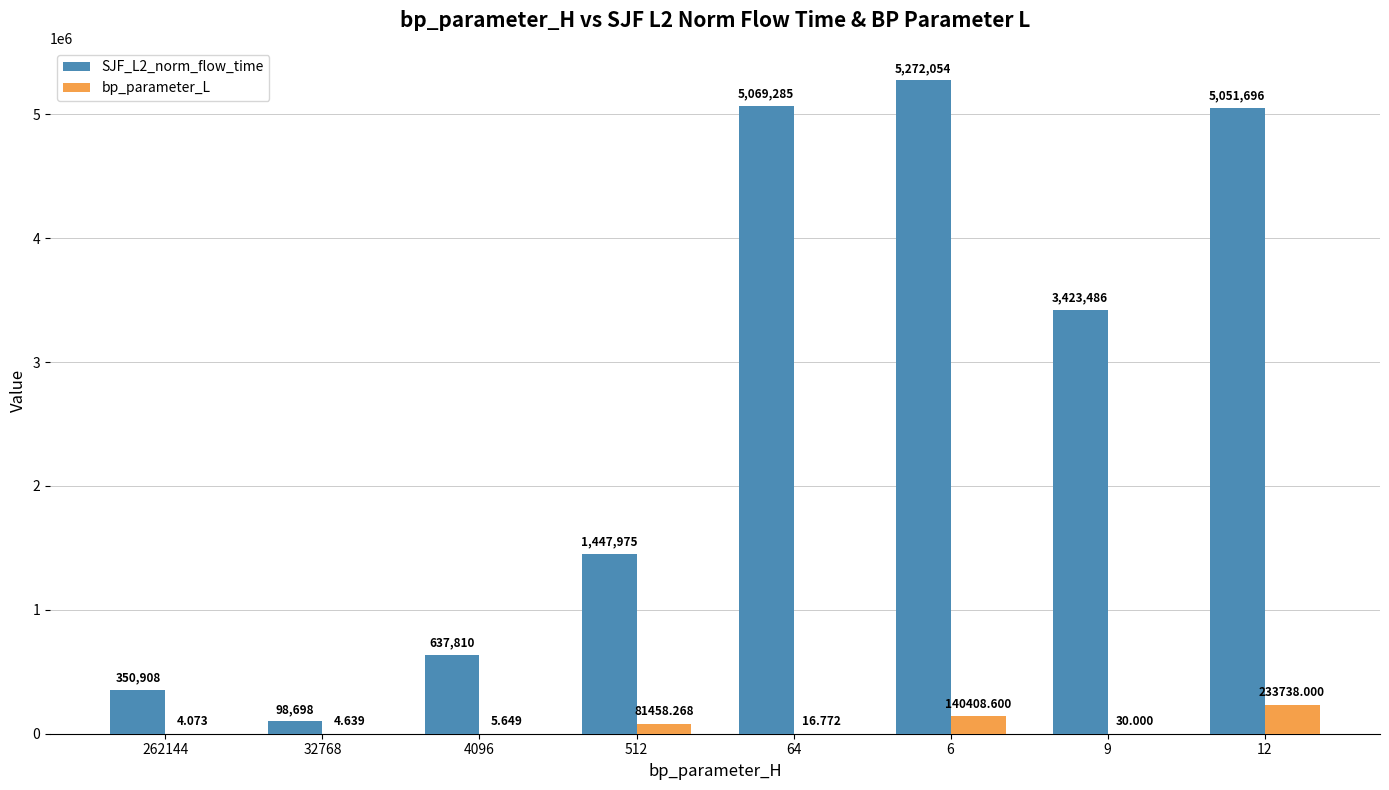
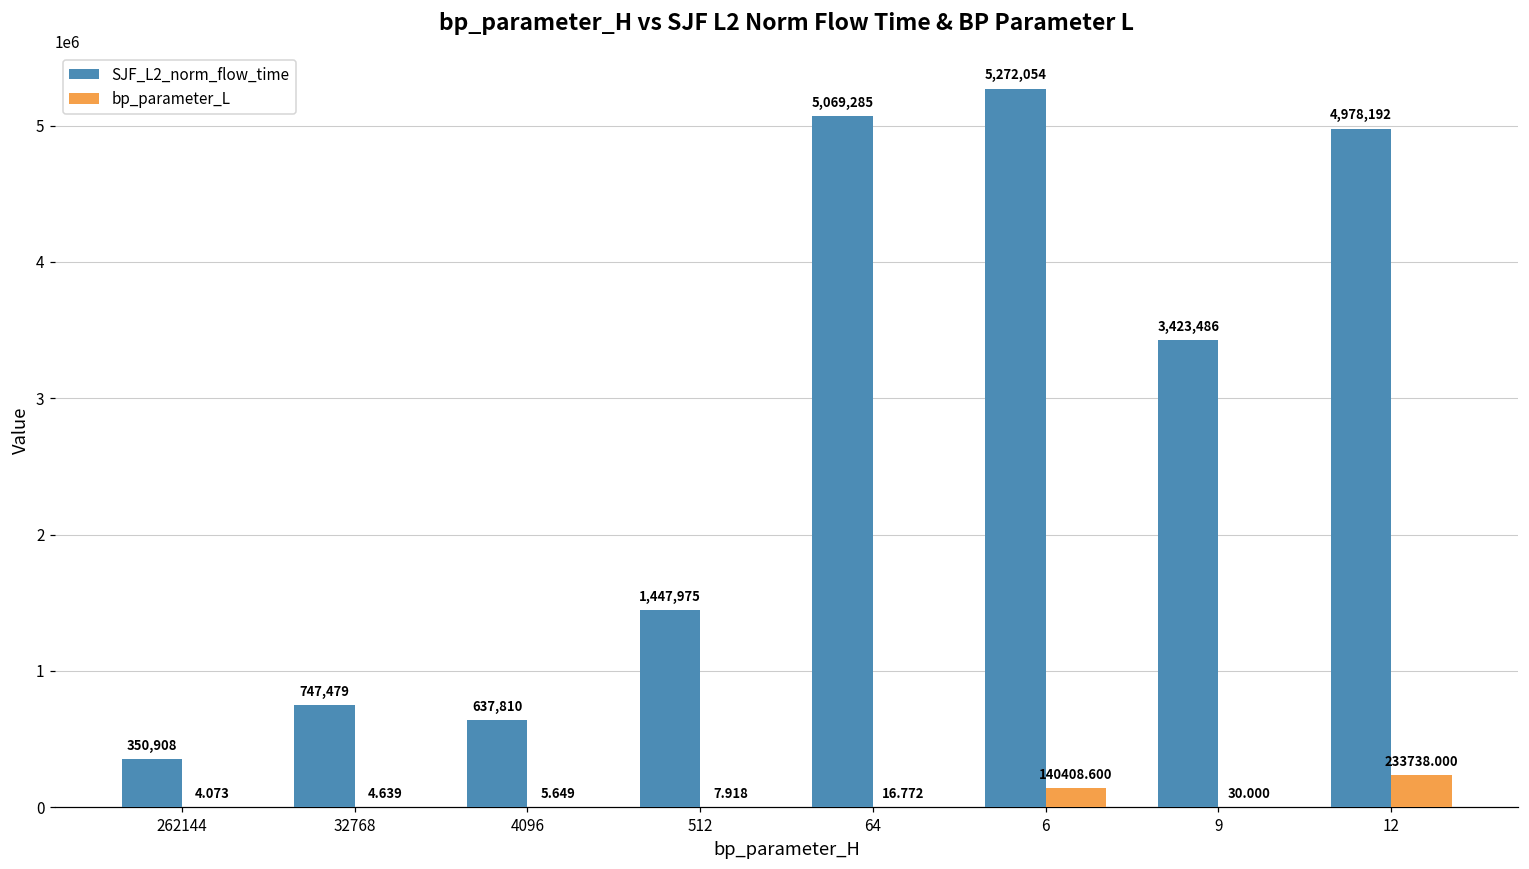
SJF_L2_norm_flow_time, 32768: 98,698 -> 747,479
bp_parameter_L, 512: 81458.268 -> 7.918
SJF_L2_norm_flow_time, 12: 5,051,696 -> 4,978,192
